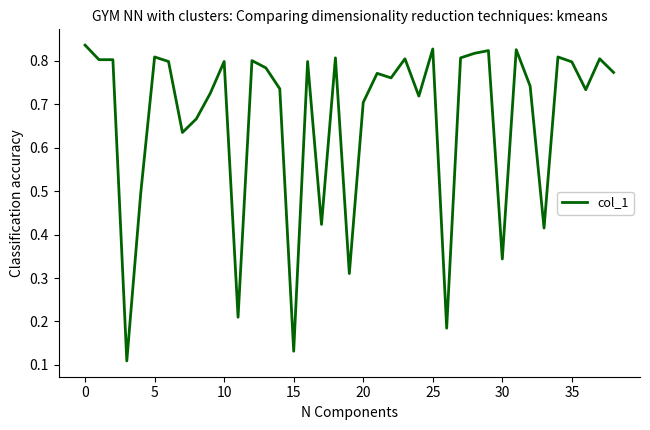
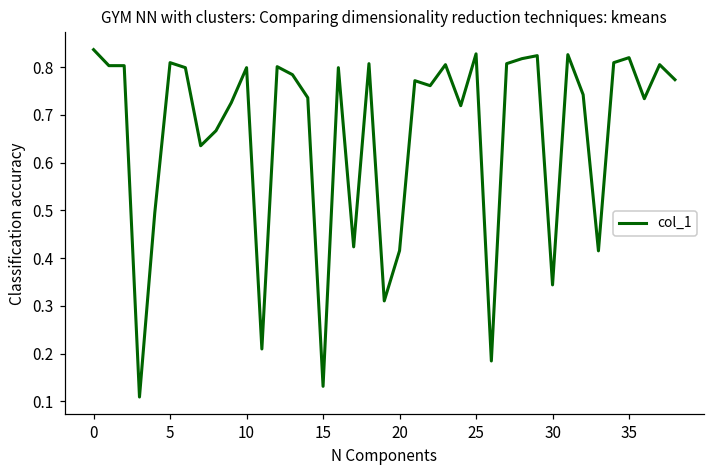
20: 0.70 -> 0.42
35: 0.80 -> 0.82
